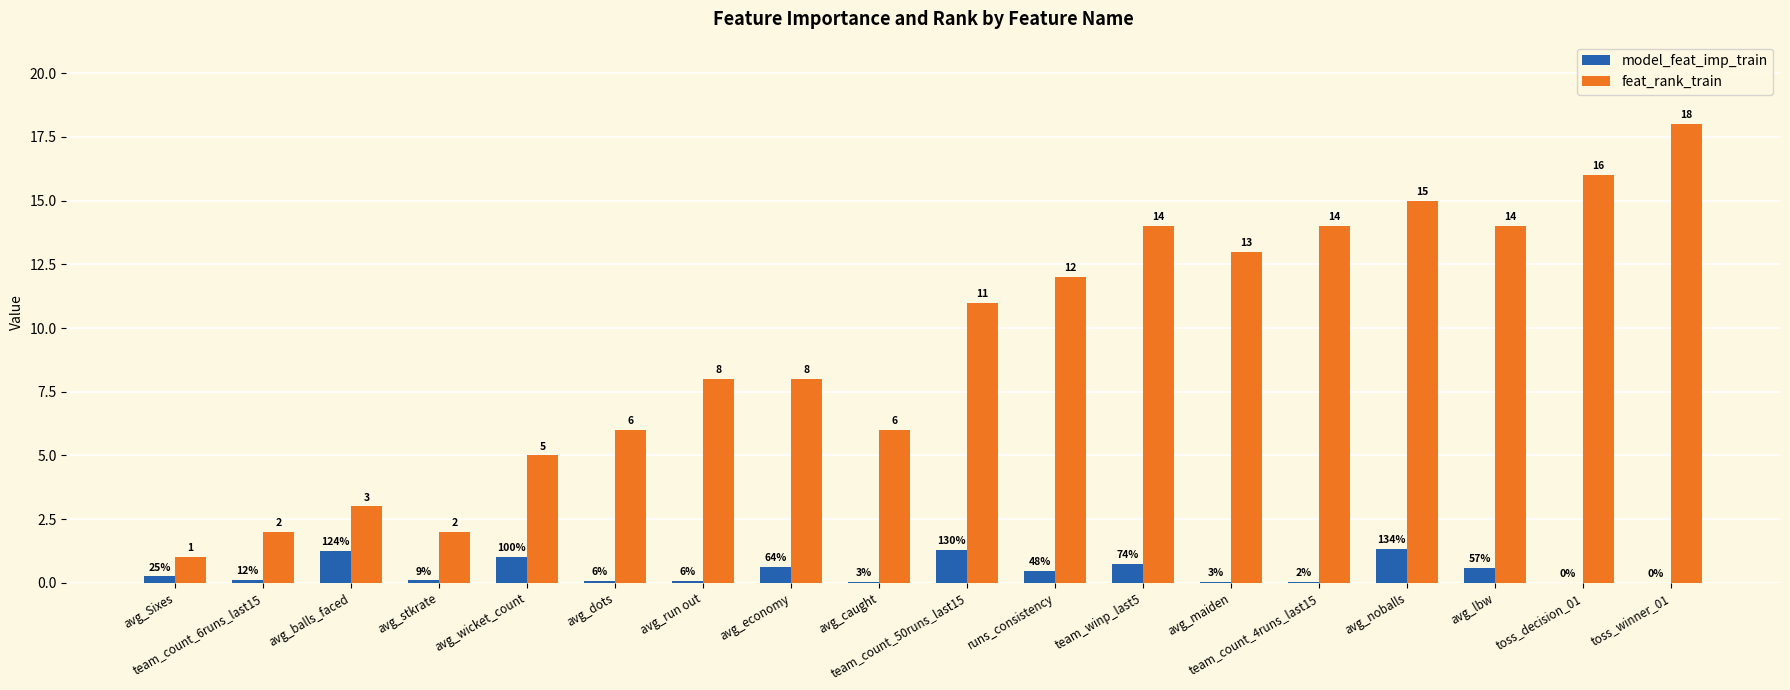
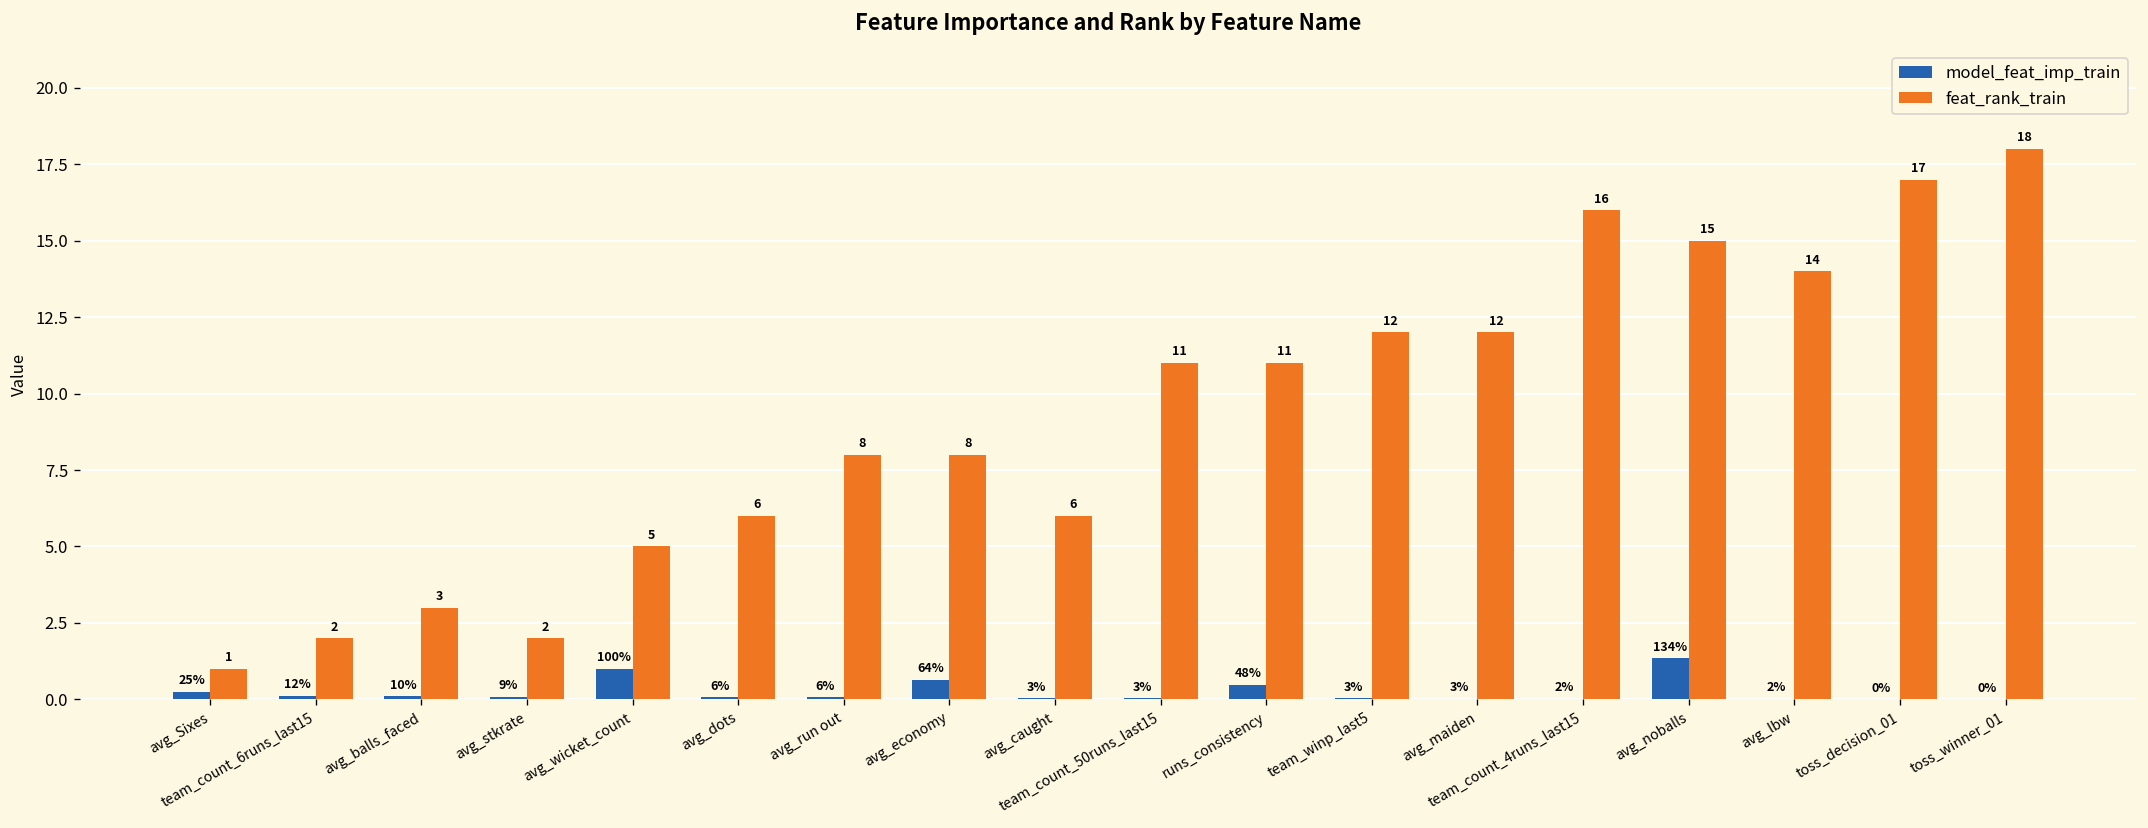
model_feat_imp_train, avg_balls_faced: 124% -> 10%
model_feat_imp_train, team_count_50runs_last15: 130% -> 3%
feat_rank_train, runs_consistency: 12 -> 11
model_feat_imp_train, team_winp_last5: 74% -> 3%
feat_rank_train, team_winp_last5: 14 -> 12
feat_rank_train, avg_maiden: 13 -> 12
feat_rank_train, team_count_4runs_last15: 14 -> 16
model_feat_imp_train, avg_lbw: 57% -> 2%
feat_rank_train, toss_decision_01: 16 -> 17
